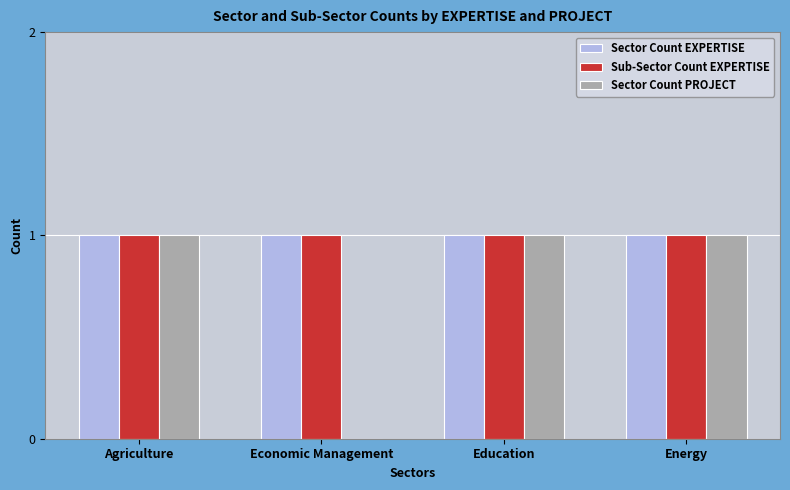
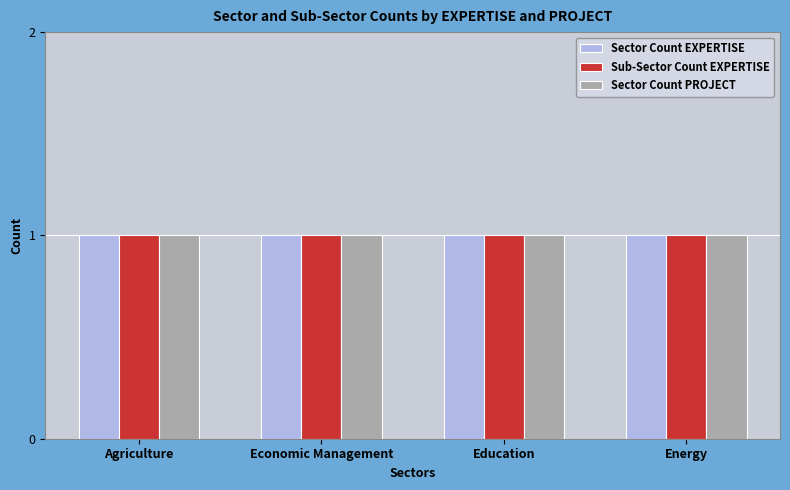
Sector Count PROJECT, Economic Management: 0 -> 1
